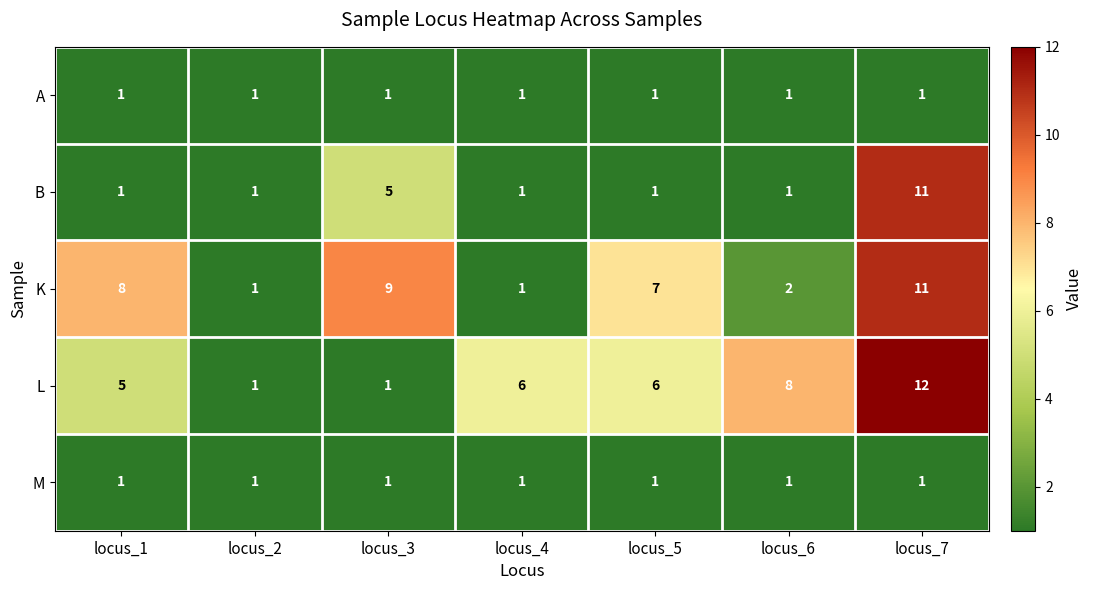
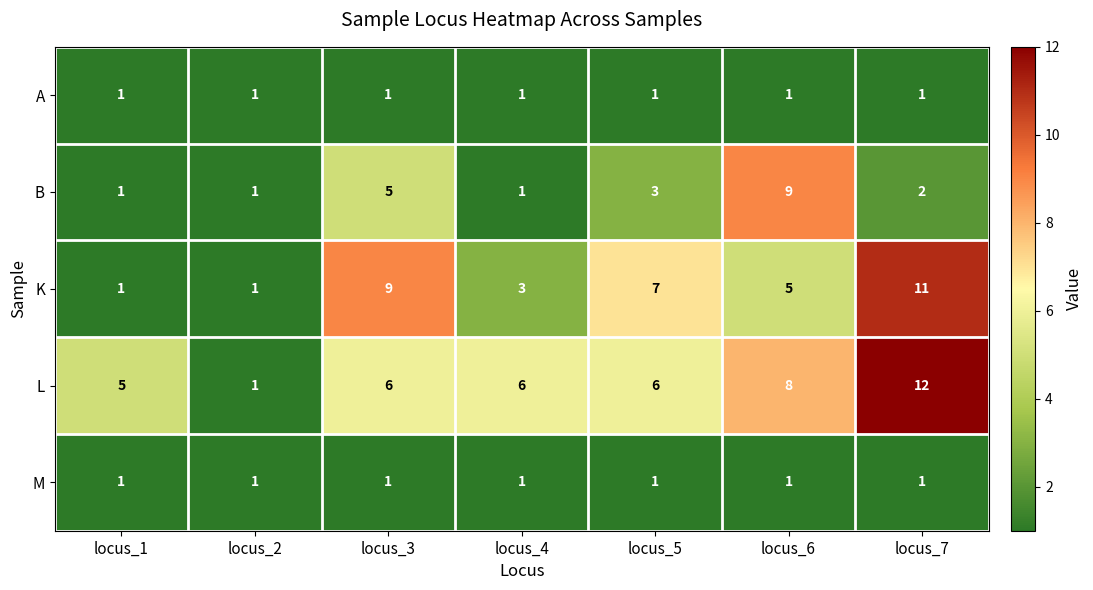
B, locus_5: 1 -> 3
B, locus_6: 1 -> 9
B, locus_7: 11 -> 2
K, locus_1: 8 -> 1
K, locus_4: 1 -> 3
K, locus_6: 2 -> 5
L, locus_3: 1 -> 6
